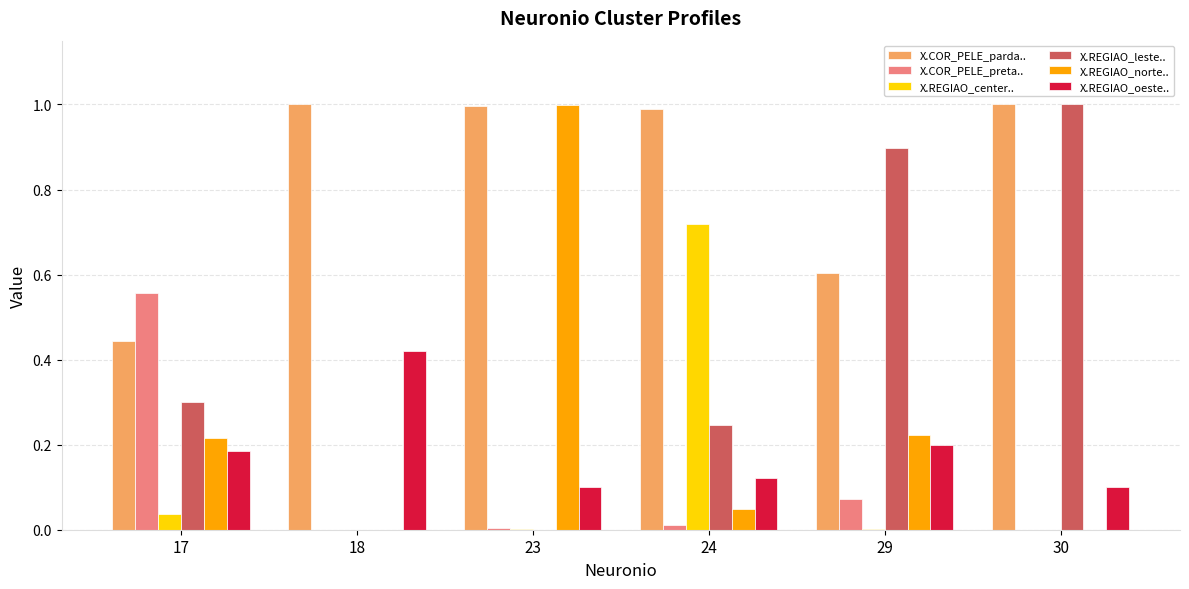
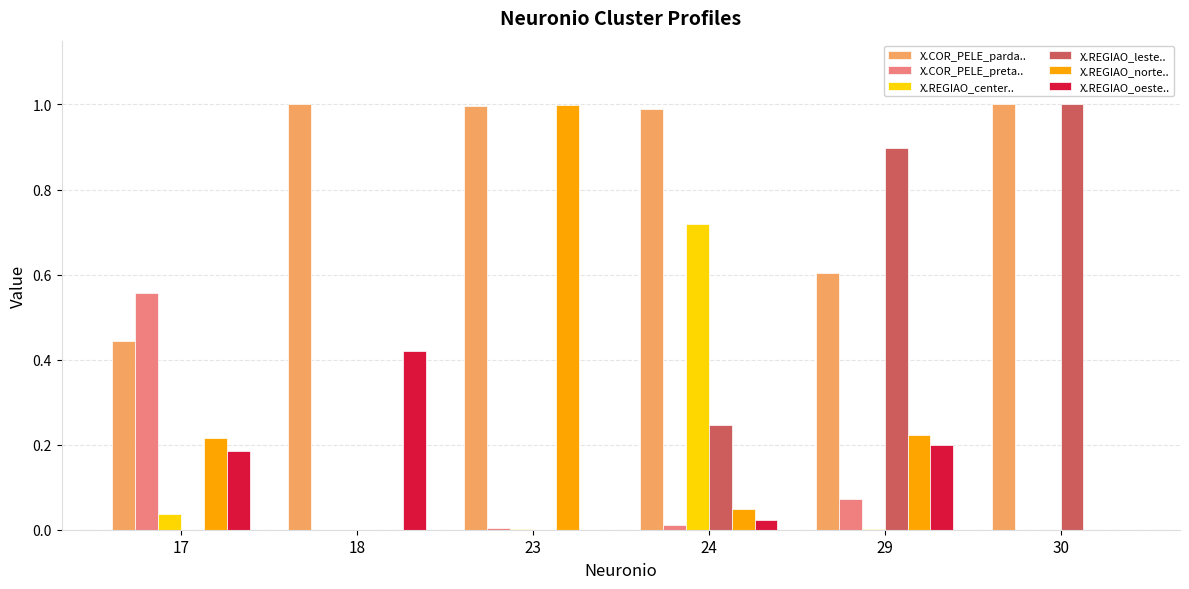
X.REGIAO_leste.., 17: 0.3 -> 0.0
X.REGIAO_oeste.., 23: 0.1 -> 0.0
X.REGIAO_oeste.., 24: 0.12 -> 0.02
X.REGIAO_oeste.., 30: 0.1 -> 0.0
